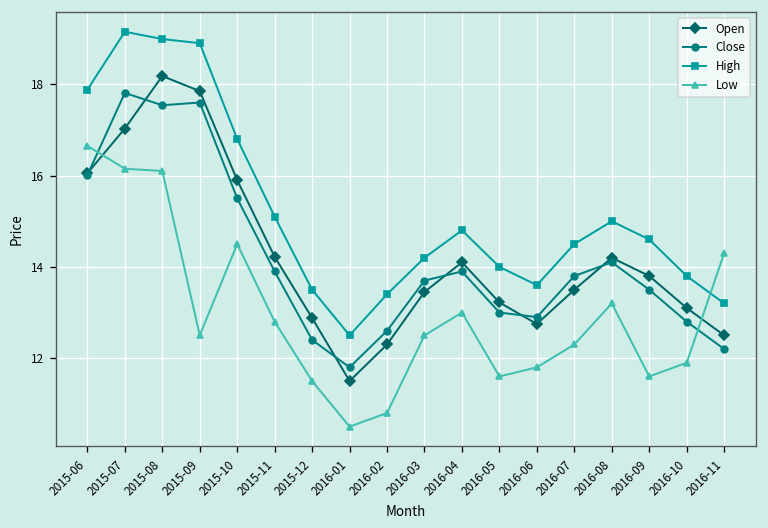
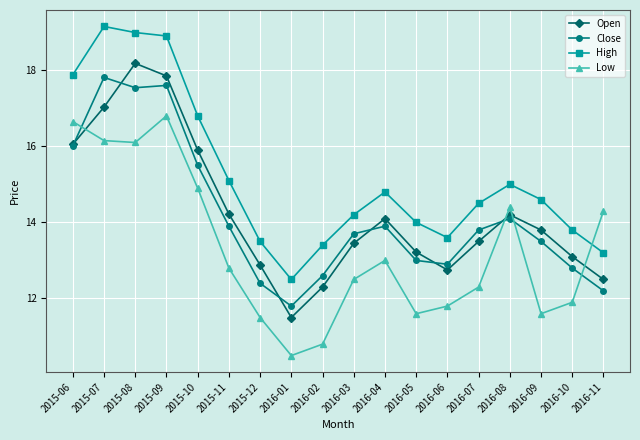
Low, 2015-09: 12.5 -> 16.8
Low, 2015-10: 14.5 -> 14.9
Low, 2016-08: 13.2 -> 14.4
